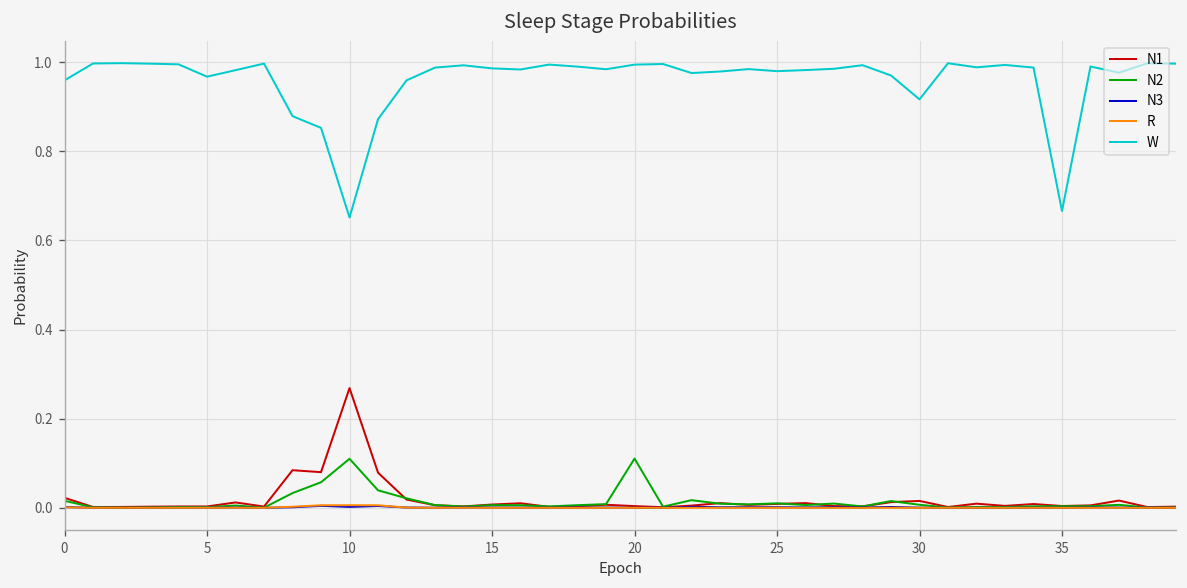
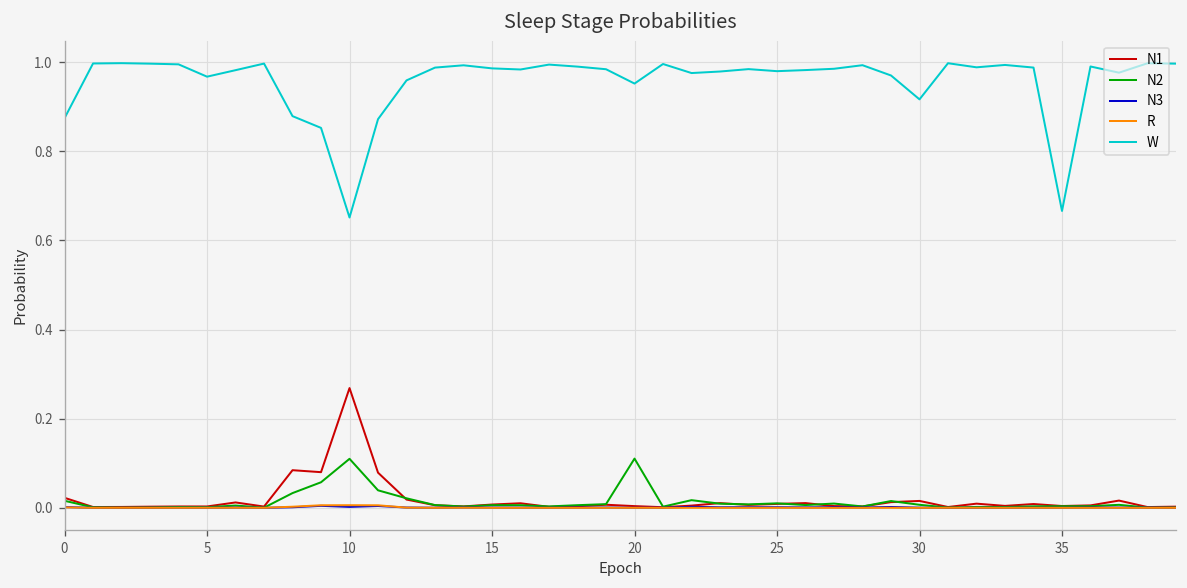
W, 0: 0.96 -> 0.87
W, 20: 0.99 -> 0.95
